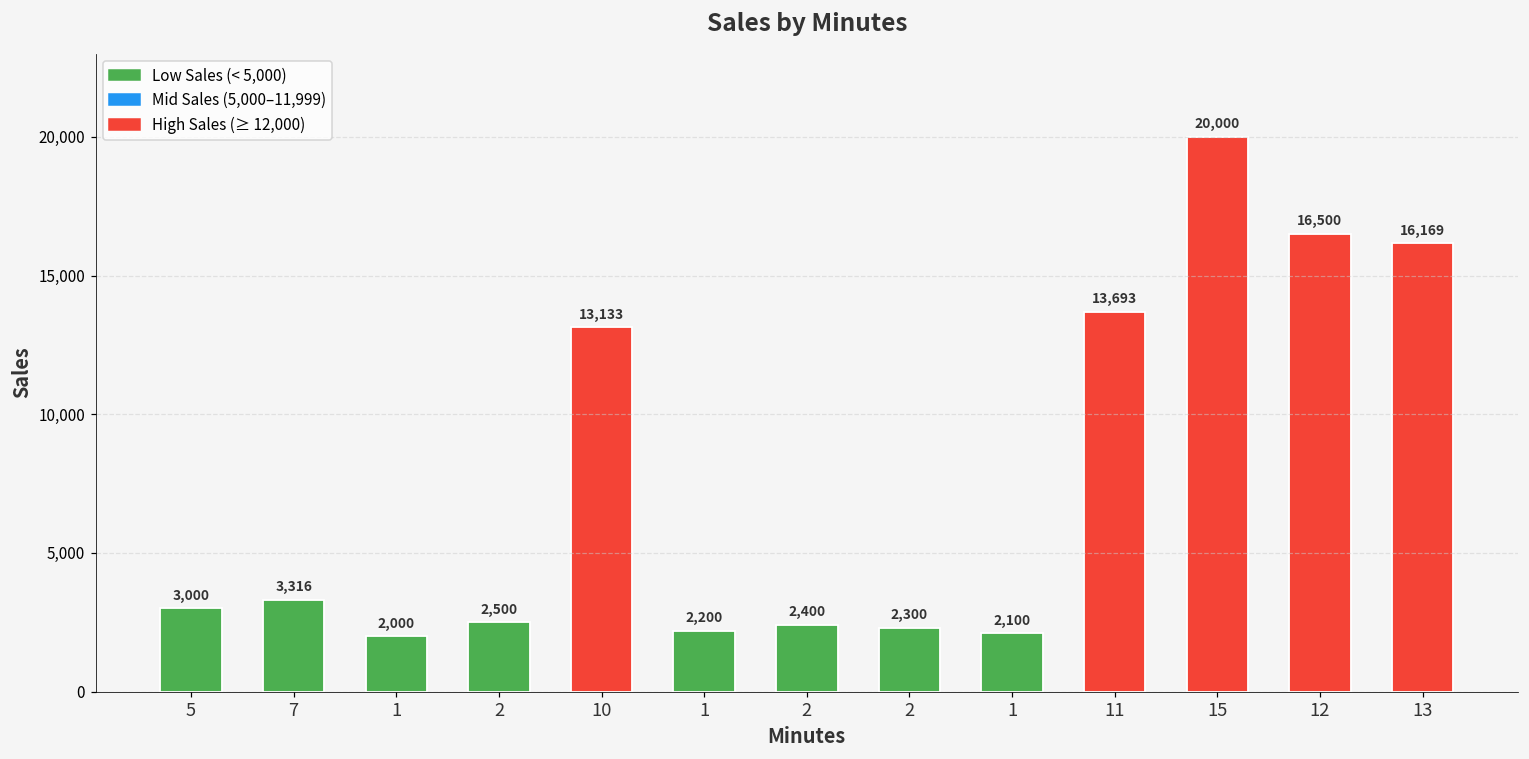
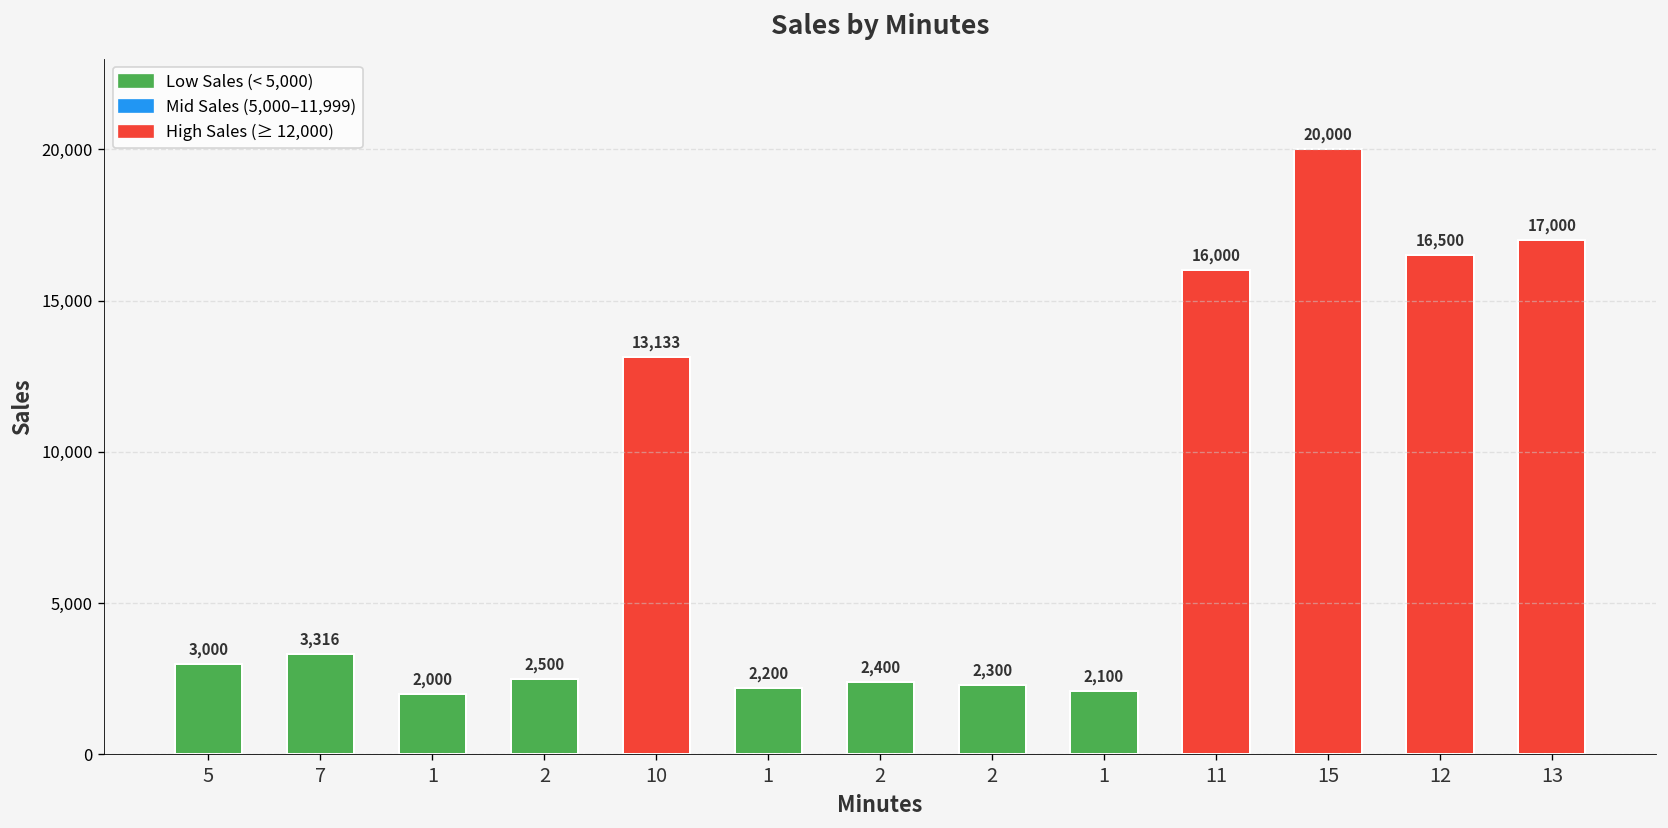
11: 13,693 -> 16,000
13: 16,169 -> 17,000
